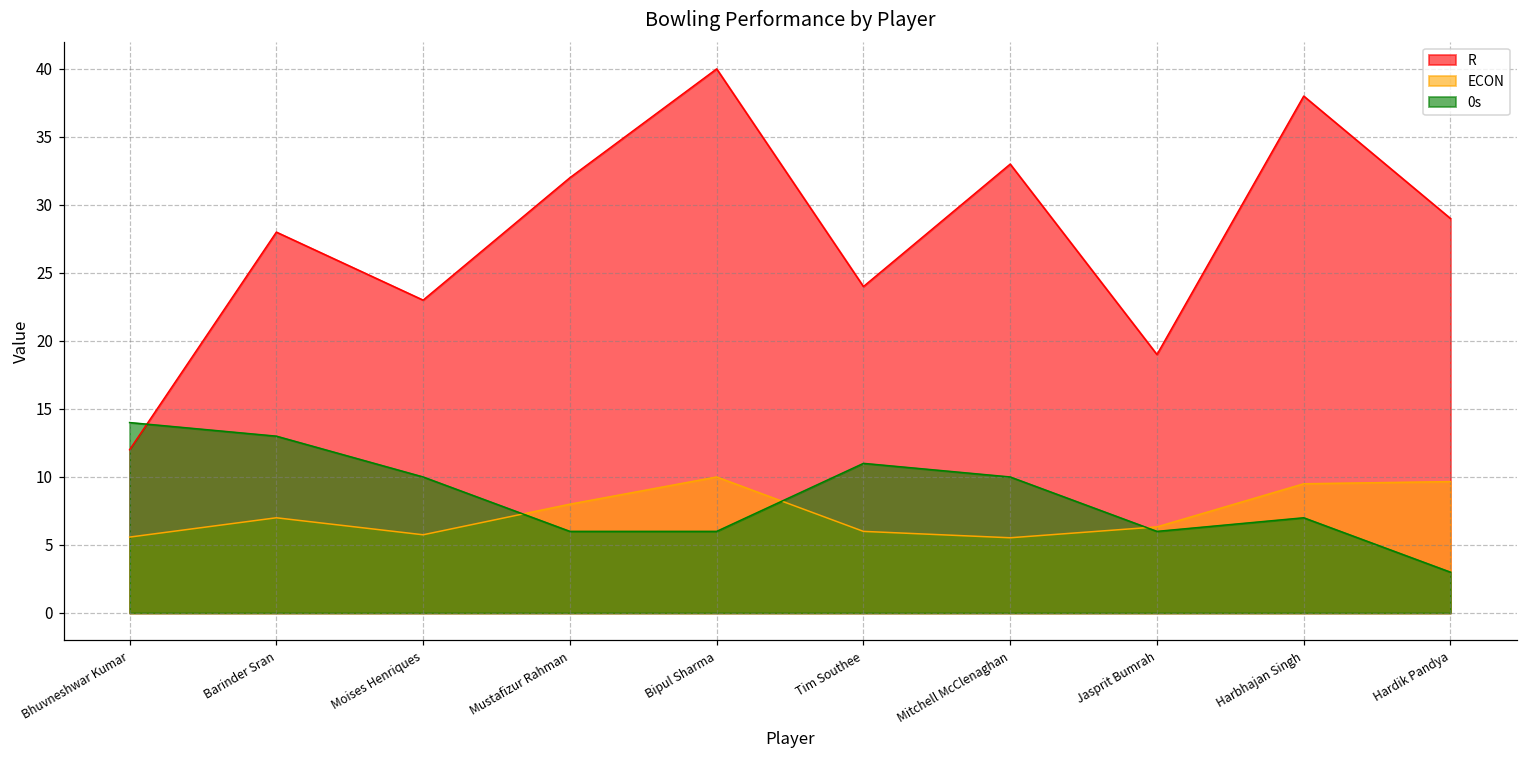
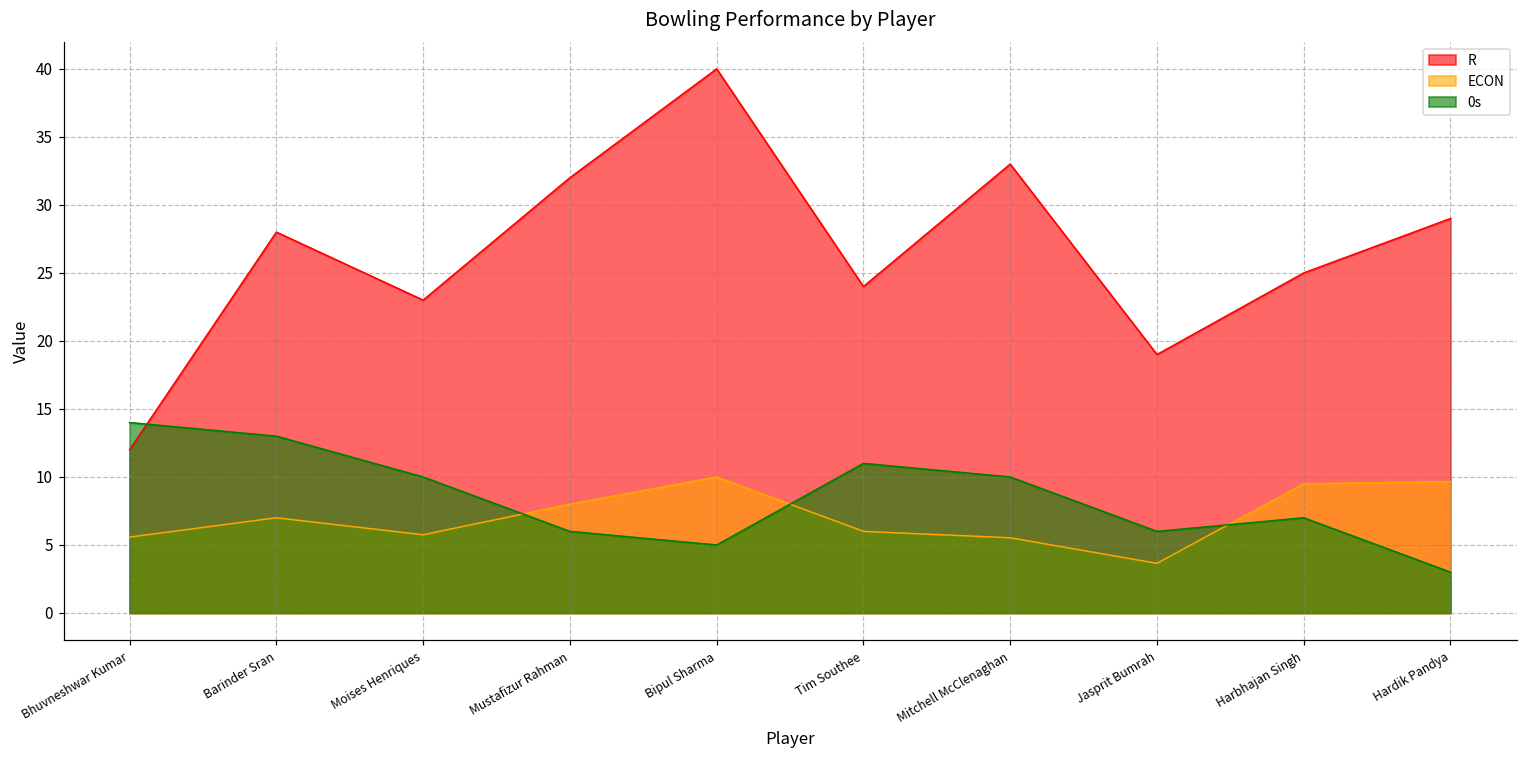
0s, Bipul Sharma: 6 -> 5
ECON, Jasprit Bumrah: 6.3 -> 3.7
R, Harbhajan Singh: 38 -> 25
